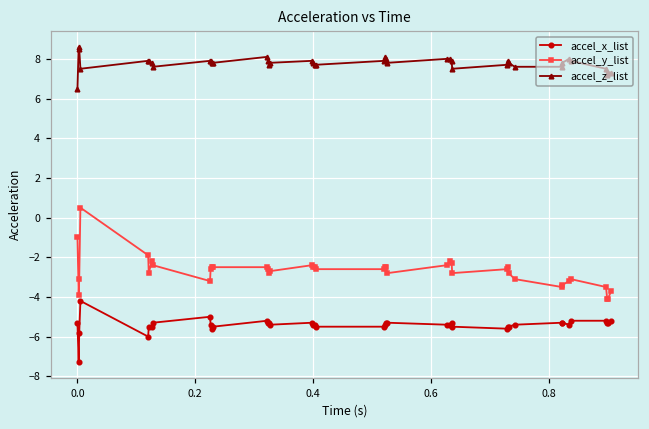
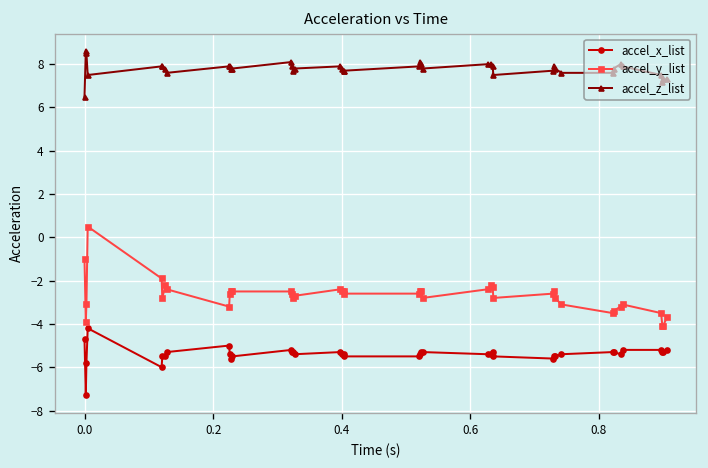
accel_x_list, 0.0: -5.3 -> -4.7
